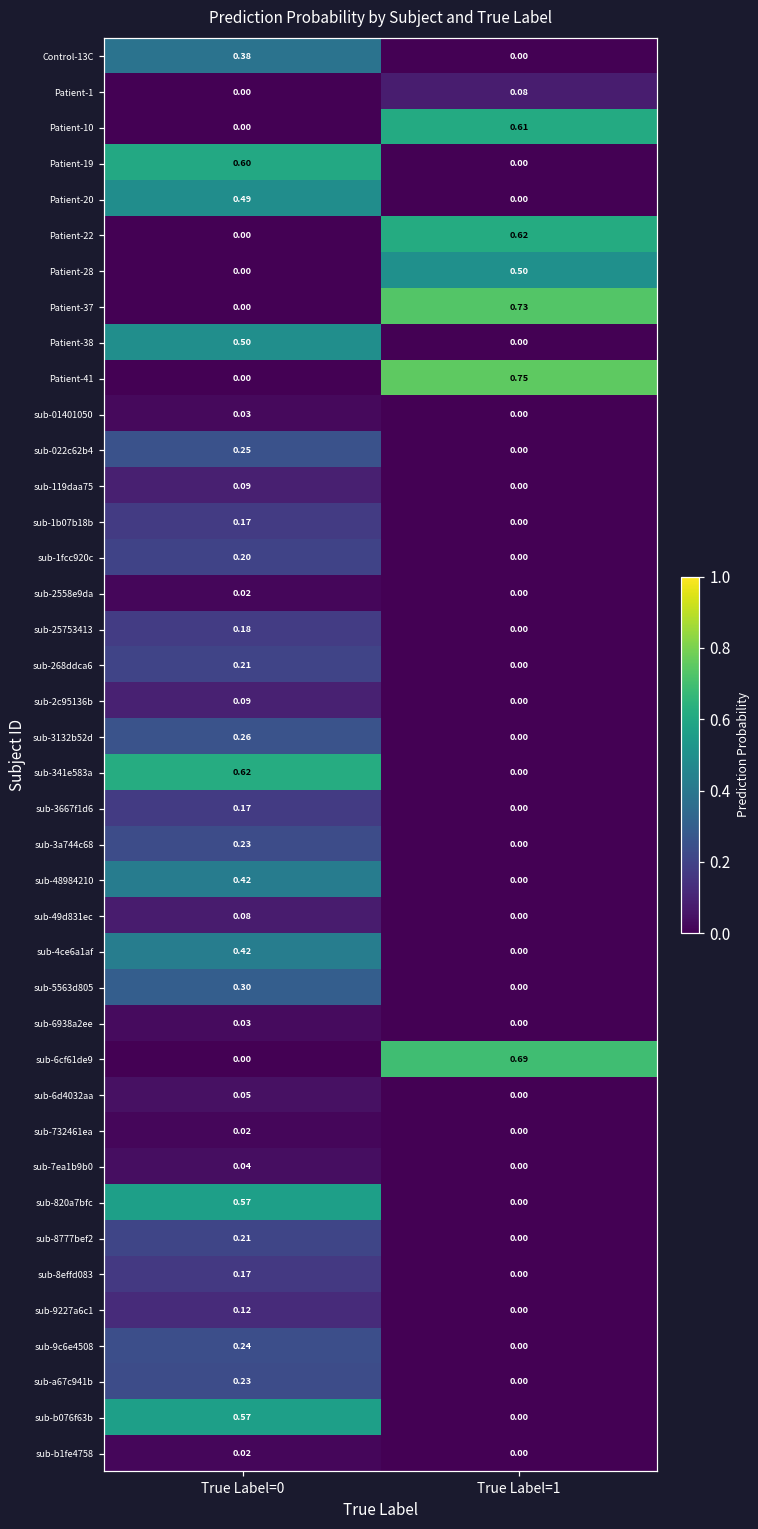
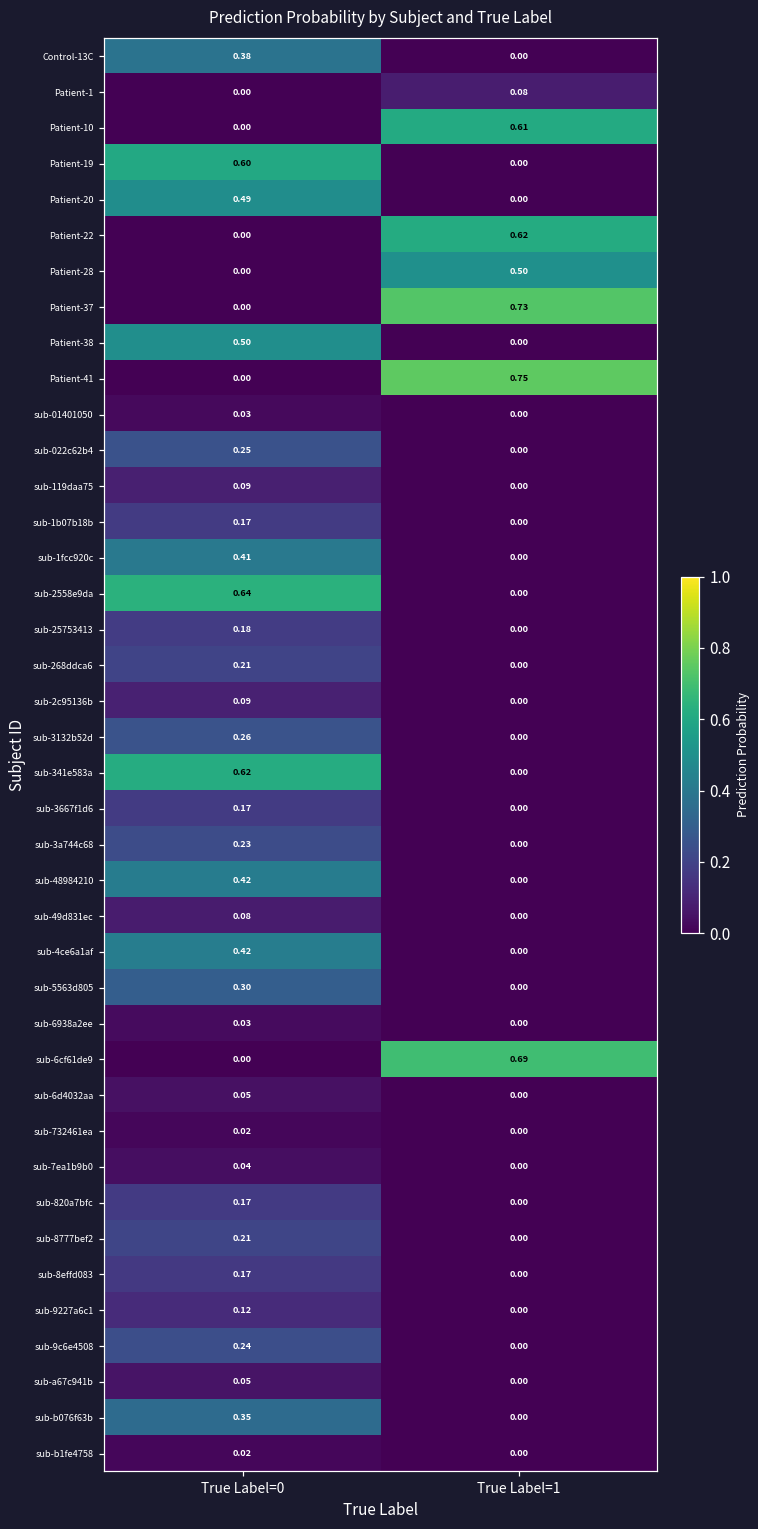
sub-1fcc920c, True Label=0: 0.20 -> 0.41
sub-2558e9da, True Label=0: 0.02 -> 0.64
sub-820a7bfc, True Label=0: 0.57 -> 0.17
sub-a67c941b, True Label=0: 0.23 -> 0.05
sub-b076f63b, True Label=0: 0.57 -> 0.35
